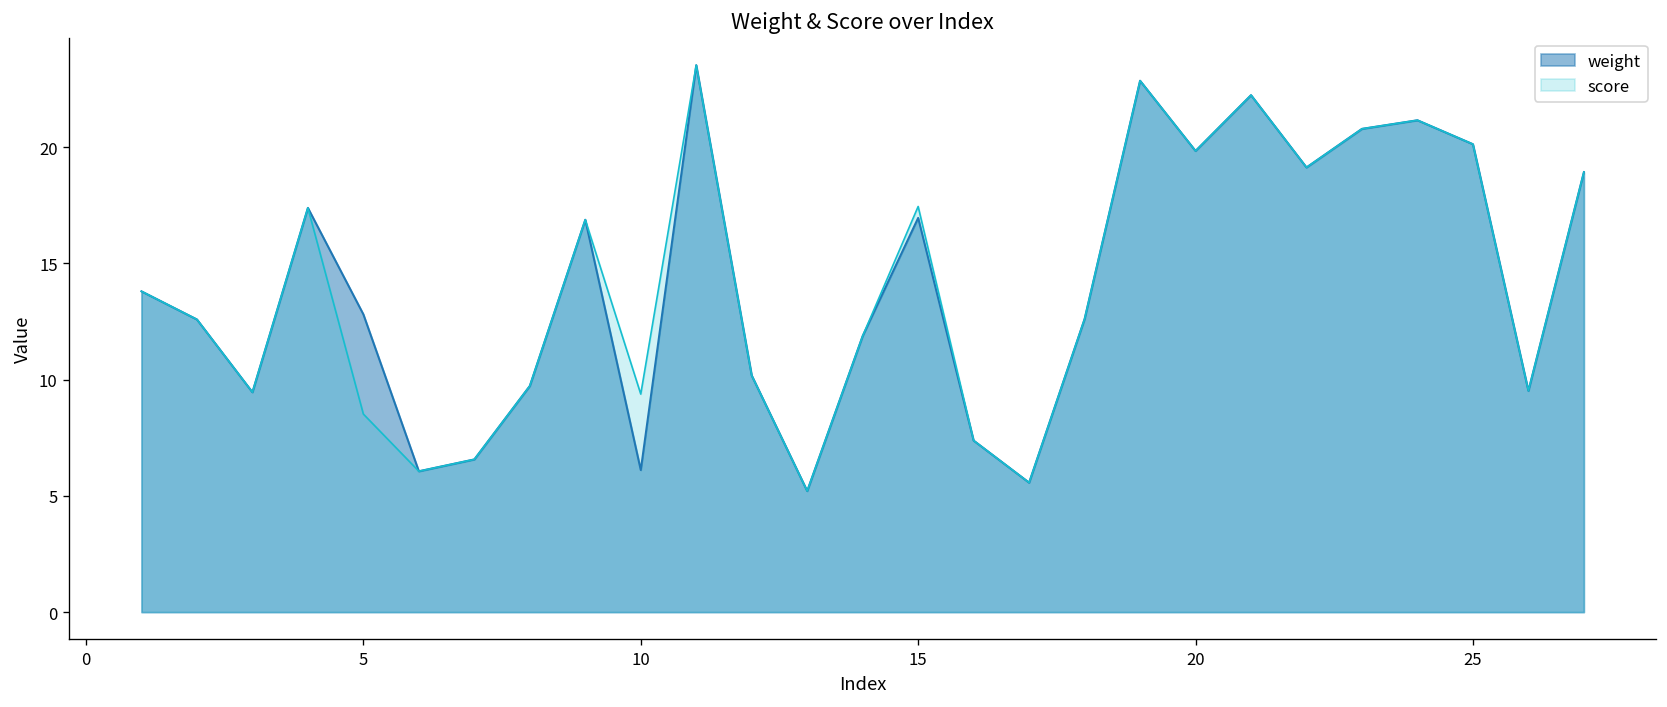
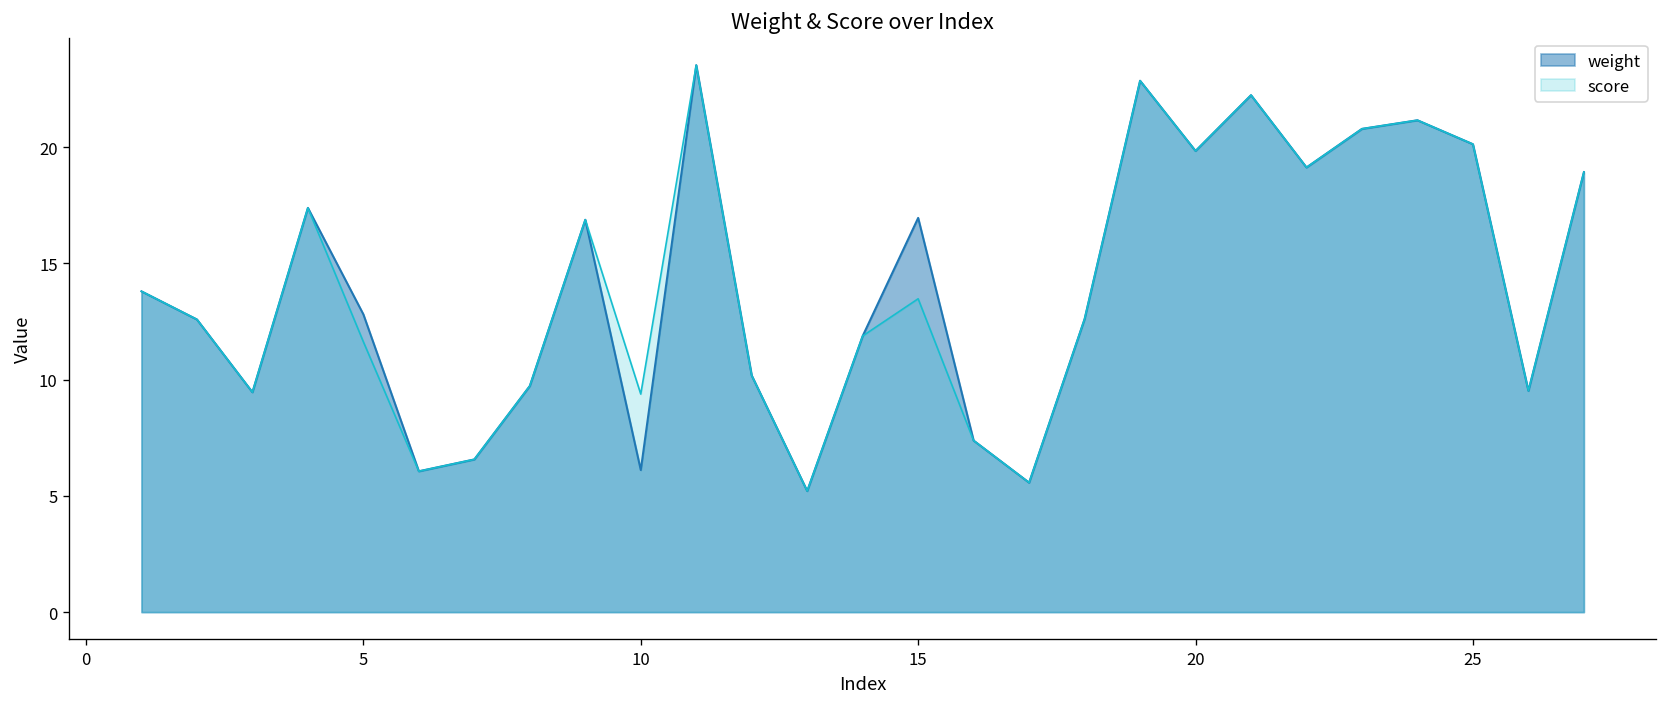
score, 5: 8.5 -> 11.6
score, 15: 17.5 -> 13.5
